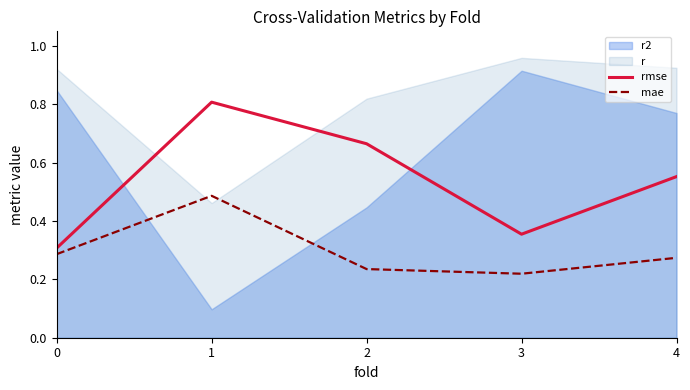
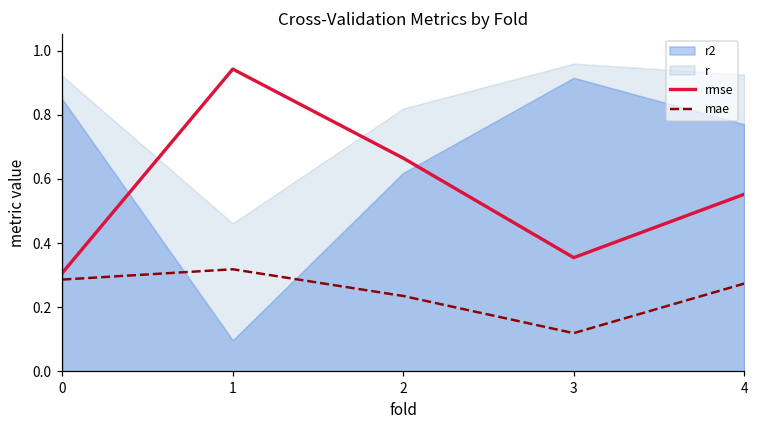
rmse, 1: 0.81 -> 0.94
mae, 1: 0.49 -> 0.32
r2, 2: 0.45 -> 0.62
mae, 3: 0.22 -> 0.12
